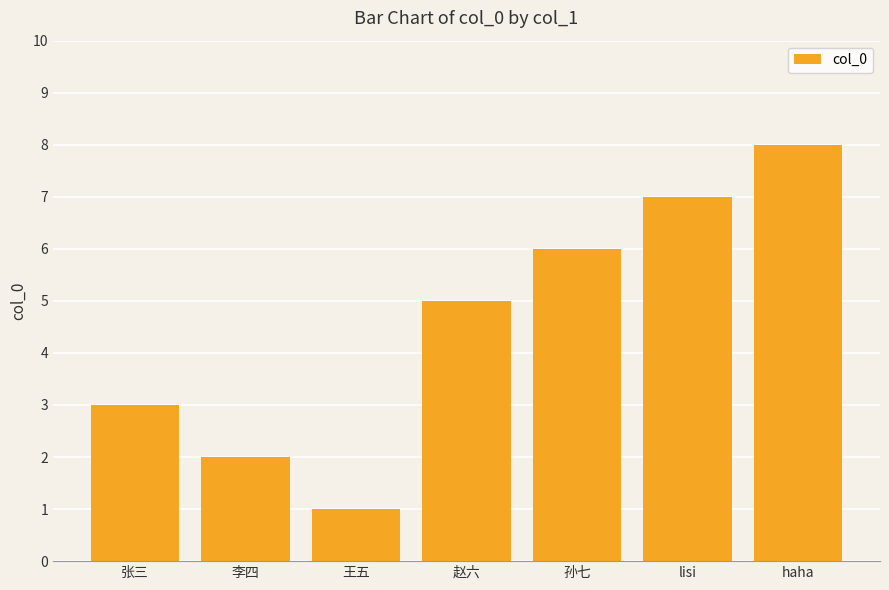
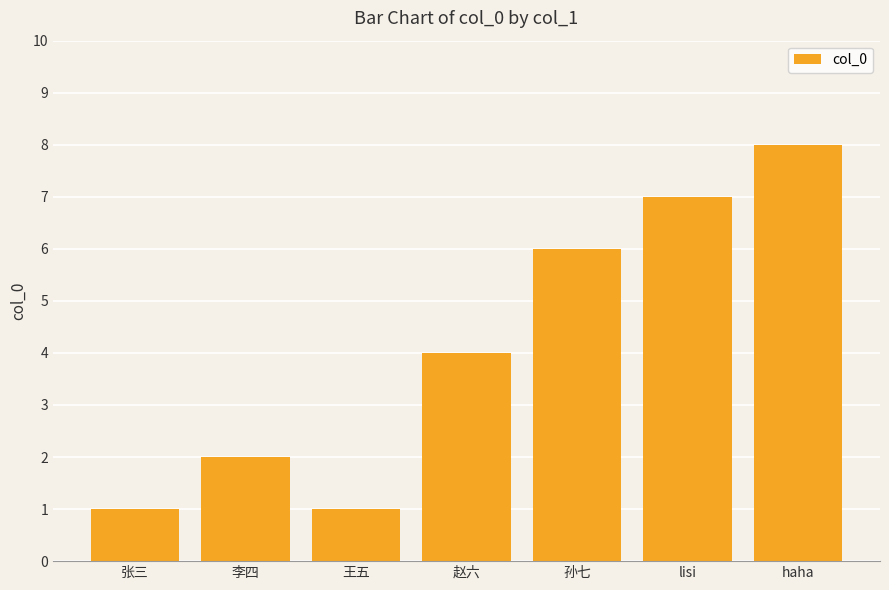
张三: 3 -> 1
赵六: 5 -> 4
